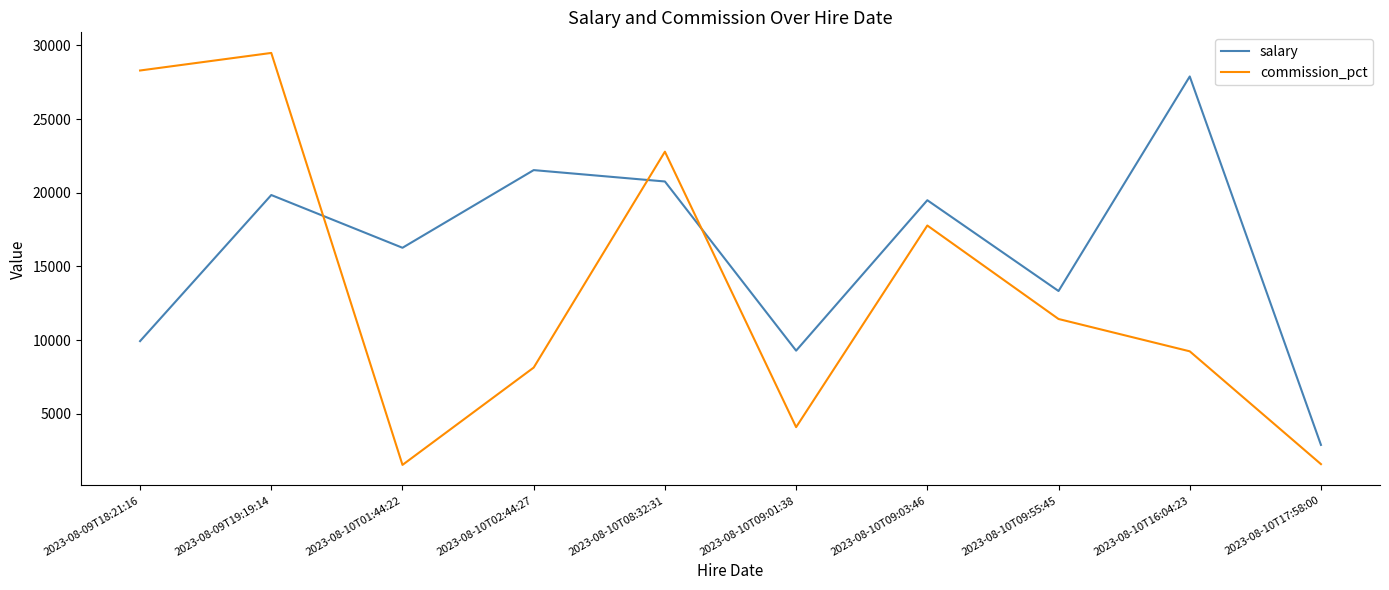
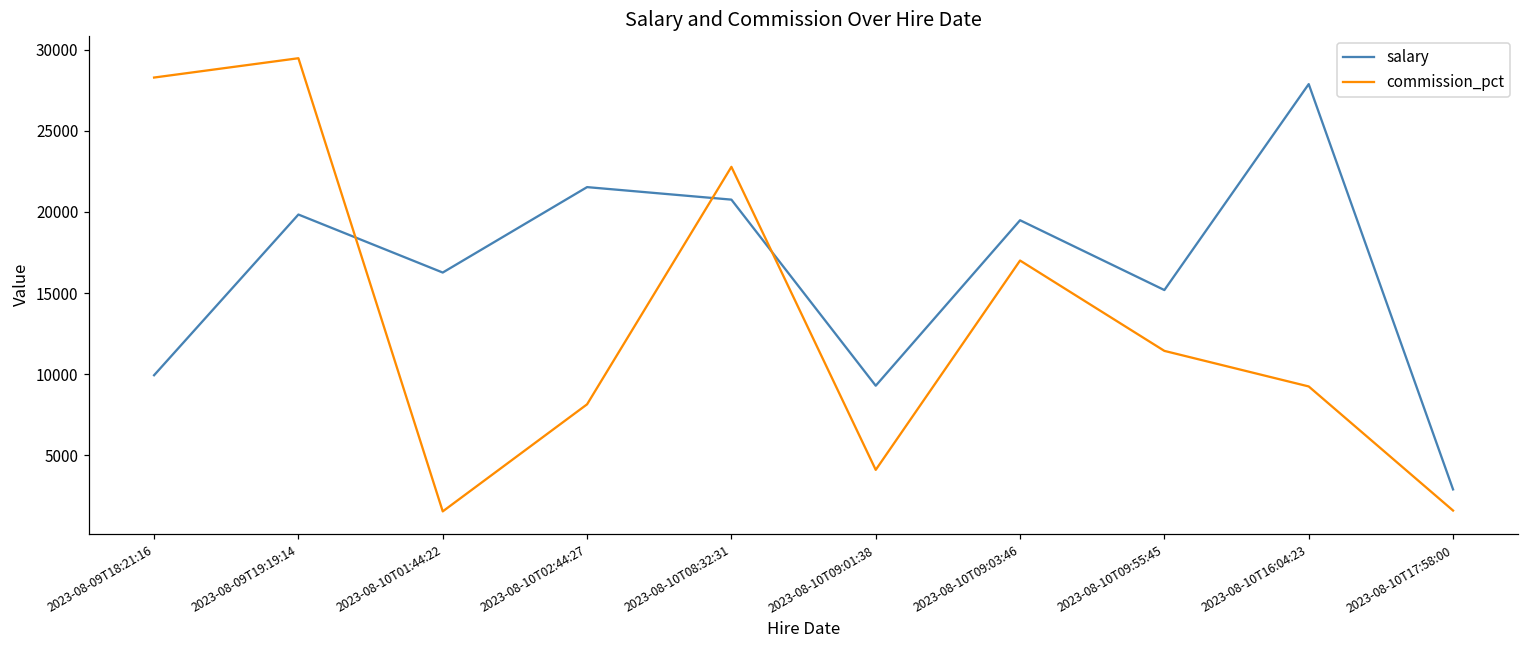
commission_pct, 2023-08-10T09:03:46: 17800 -> 17000
salary, 2023-08-10T09:55:45: 13300 -> 15200
